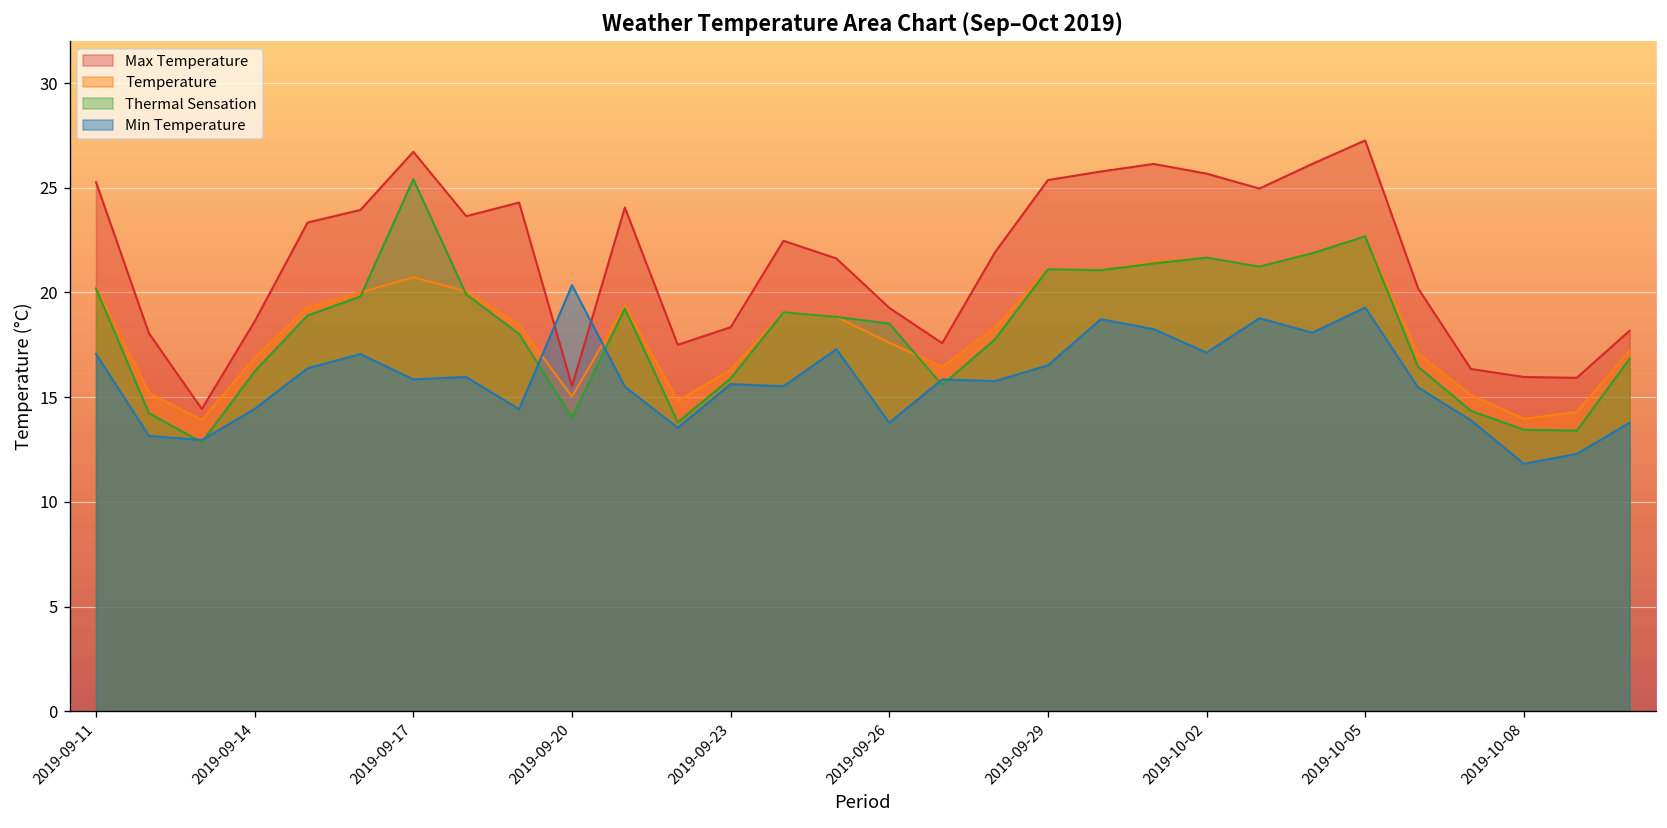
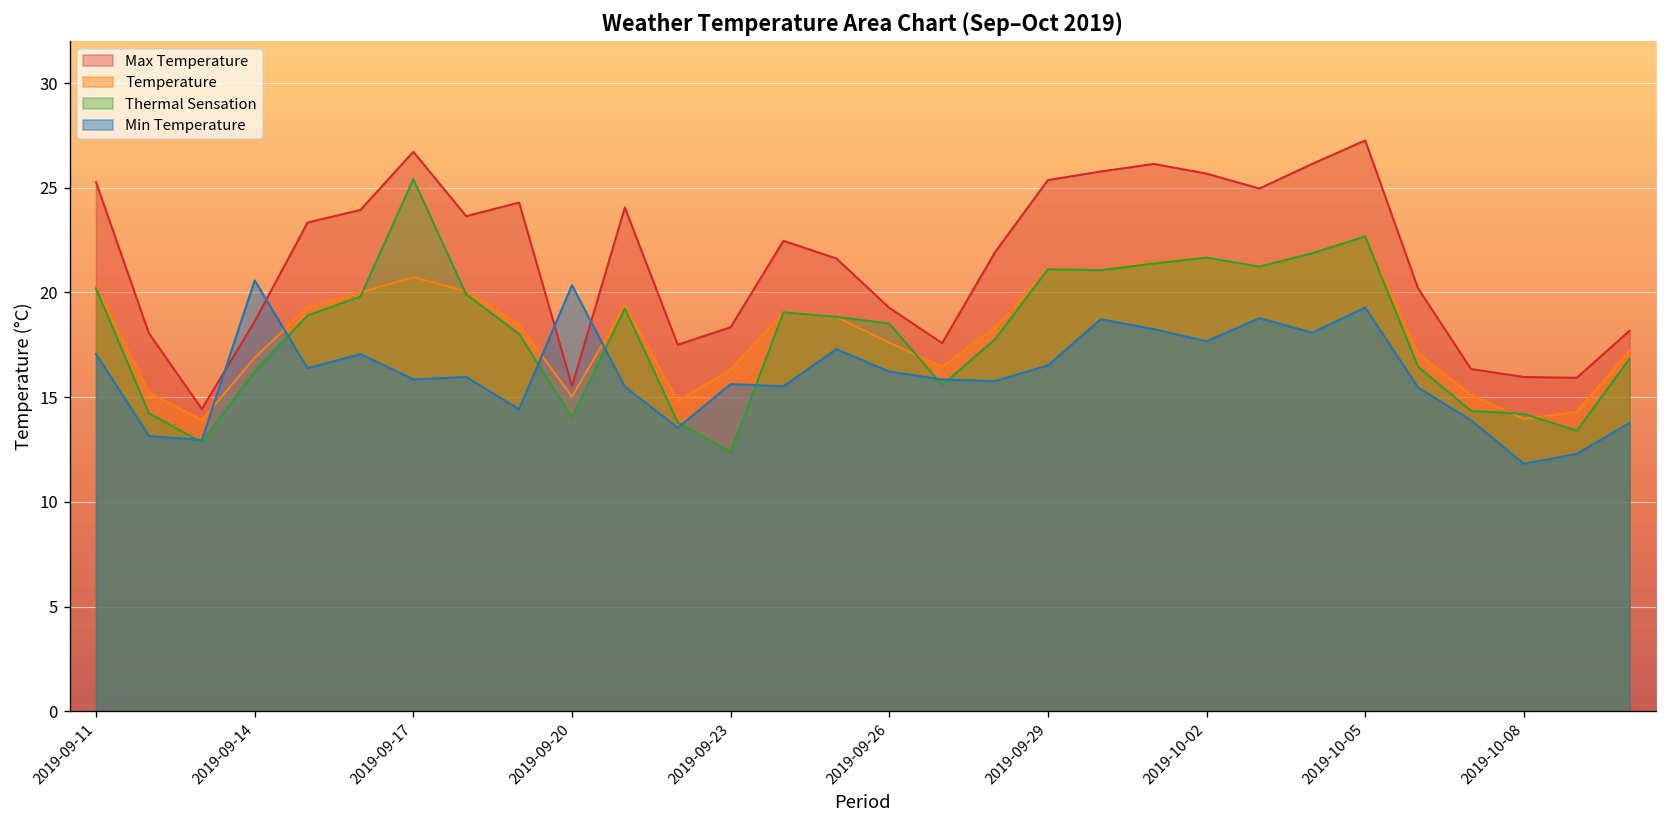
Min Temperature, 2019-09-14: 14.4 -> 20.6
Thermal Sensation, 2019-09-23: 15.9 -> 12.4
Min Temperature, 2019-09-26: 13.8 -> 16.2
Min Temperature, 2019-10-02: 17.1 -> 17.7
Thermal Sensation, 2019-10-08: 13.5 -> 14.2
